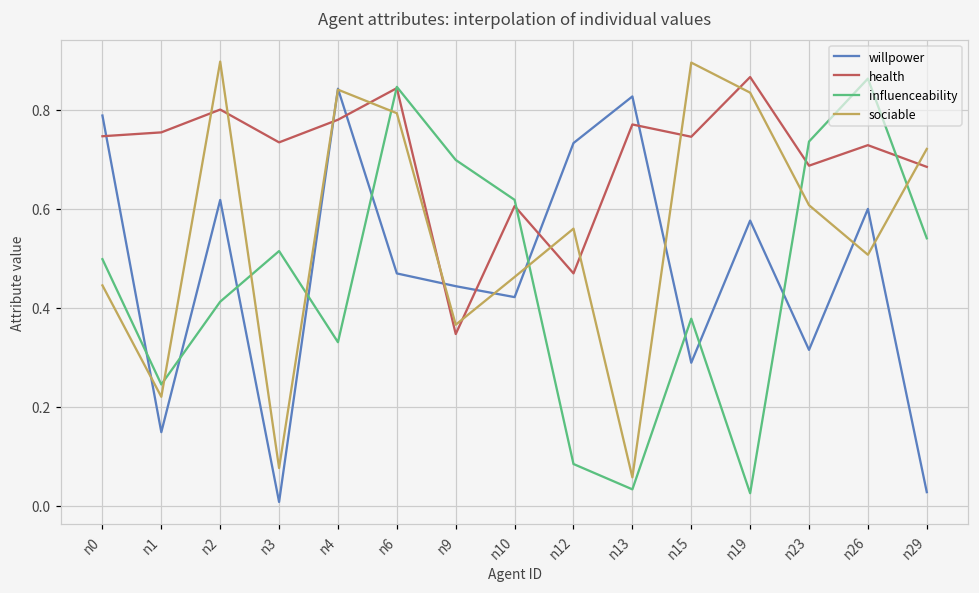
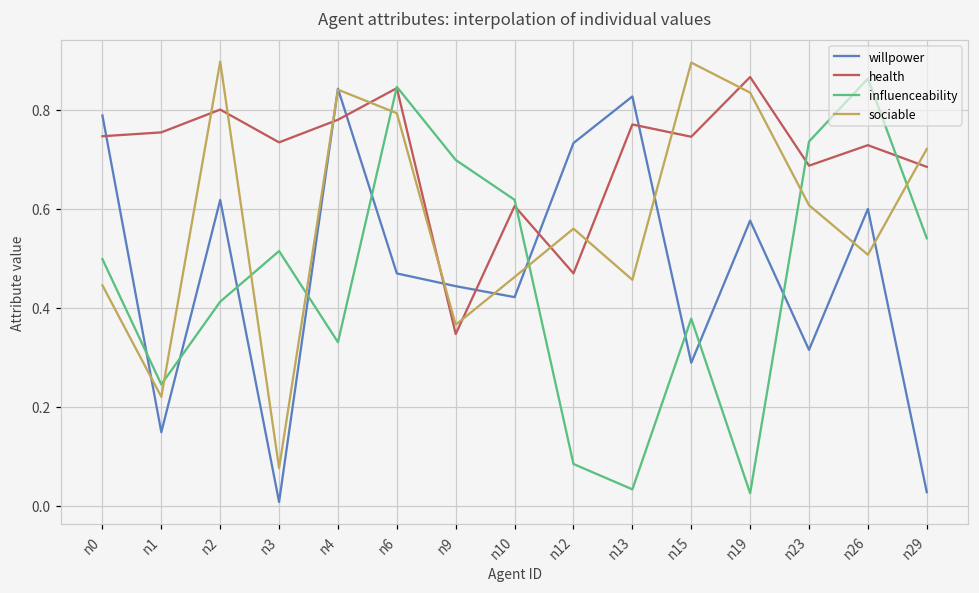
sociable, n13: 0.06 -> 0.46
